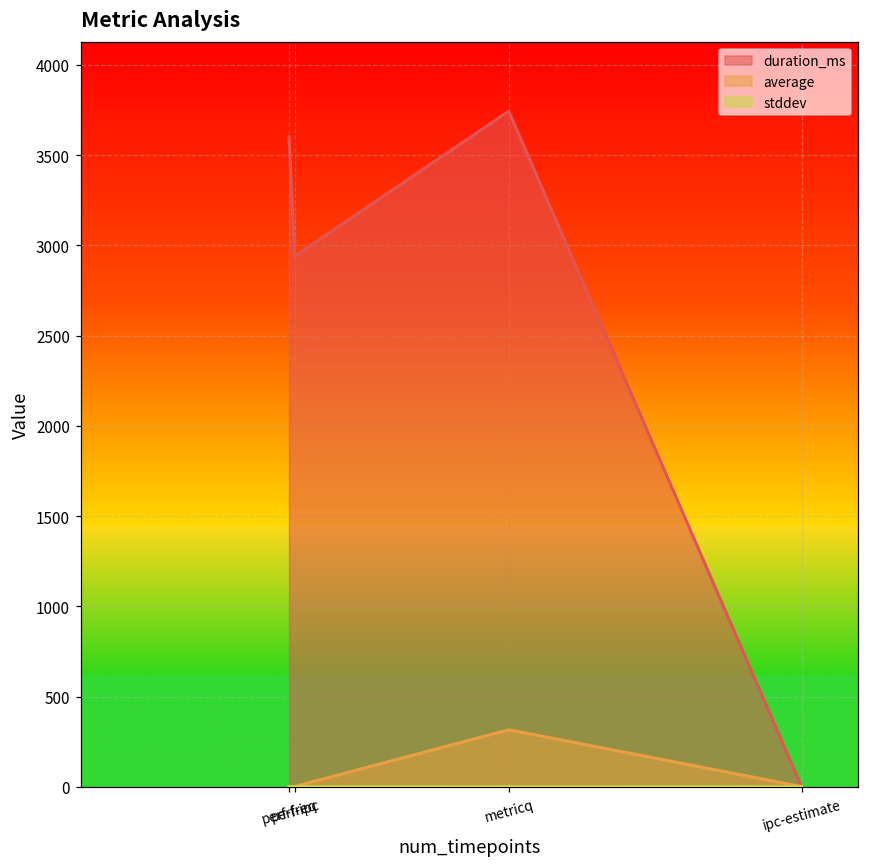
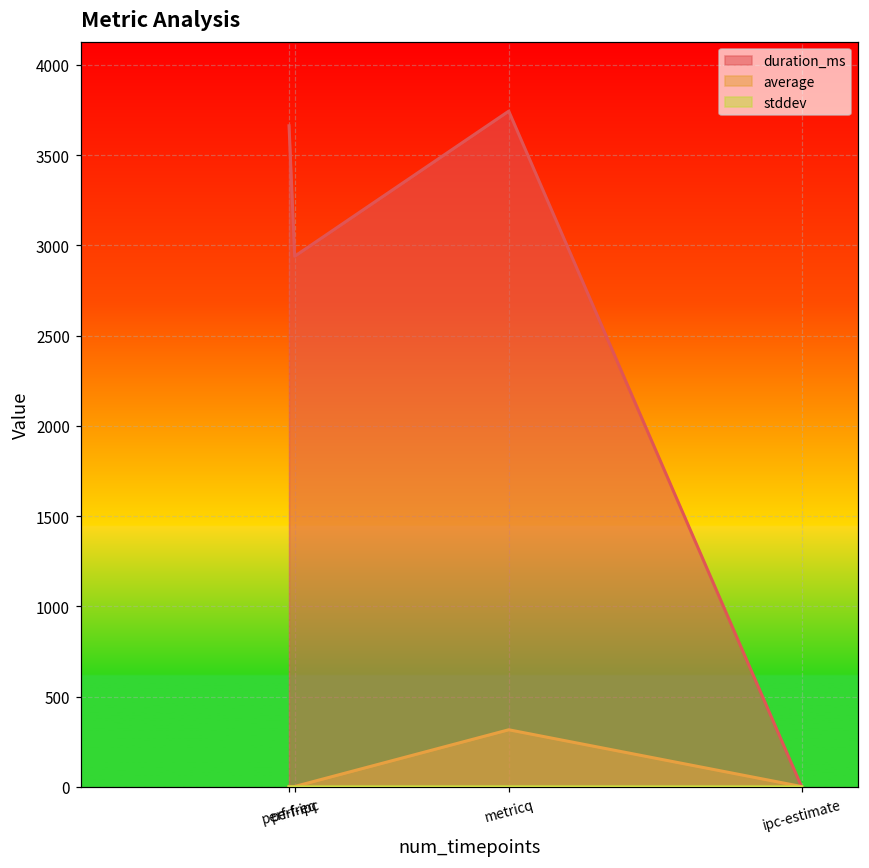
duration_ms, perf-freq: 3600 -> 3660
